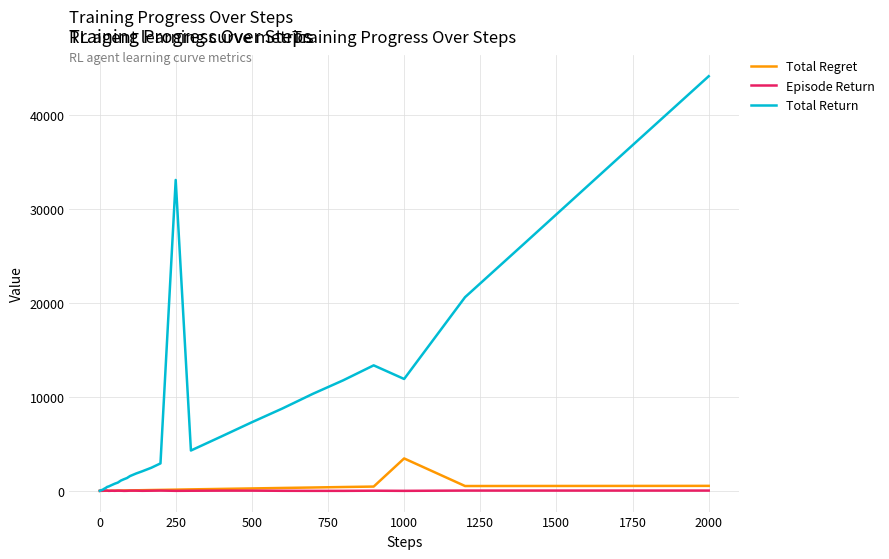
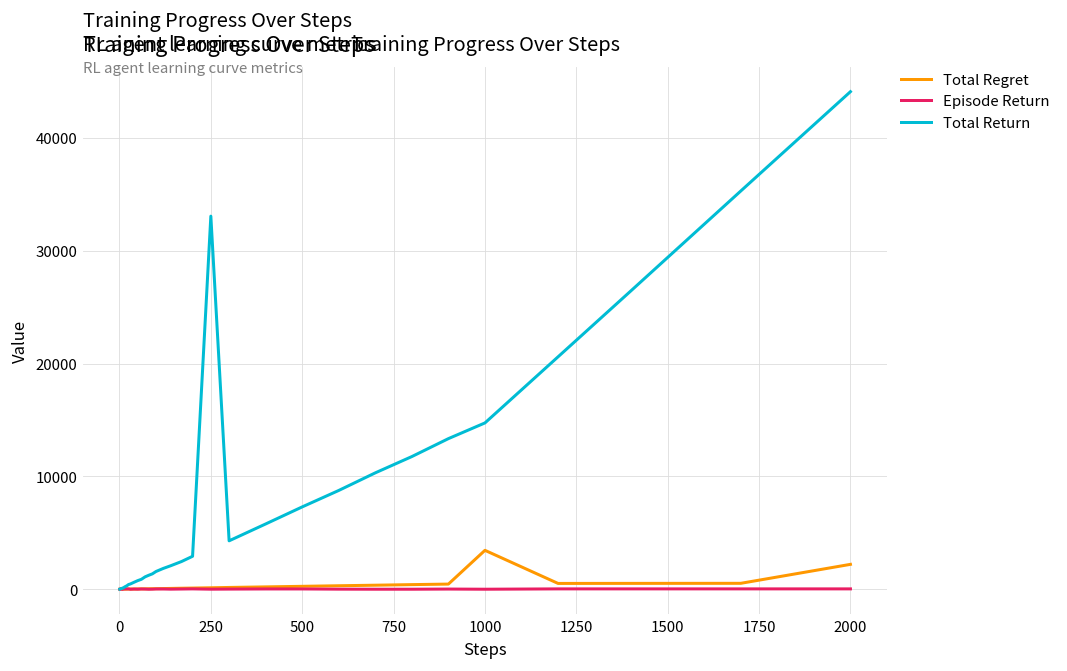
Total Return, 1000: 12000 -> 15000
Total Regret, 2000: 1000 -> 2000
